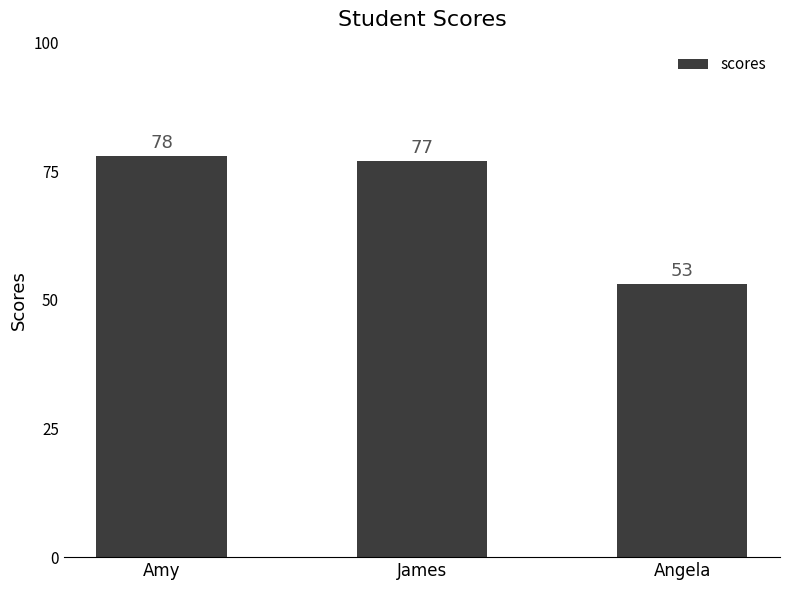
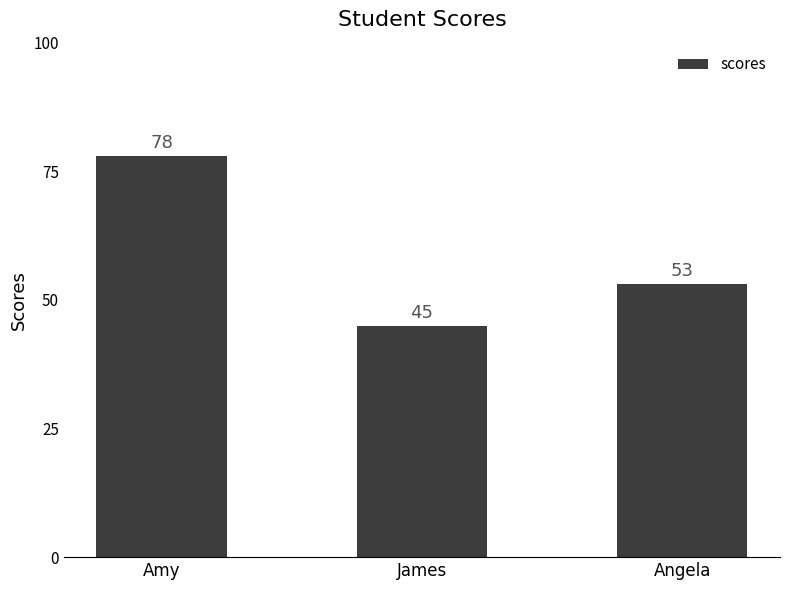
James: 77 -> 45
